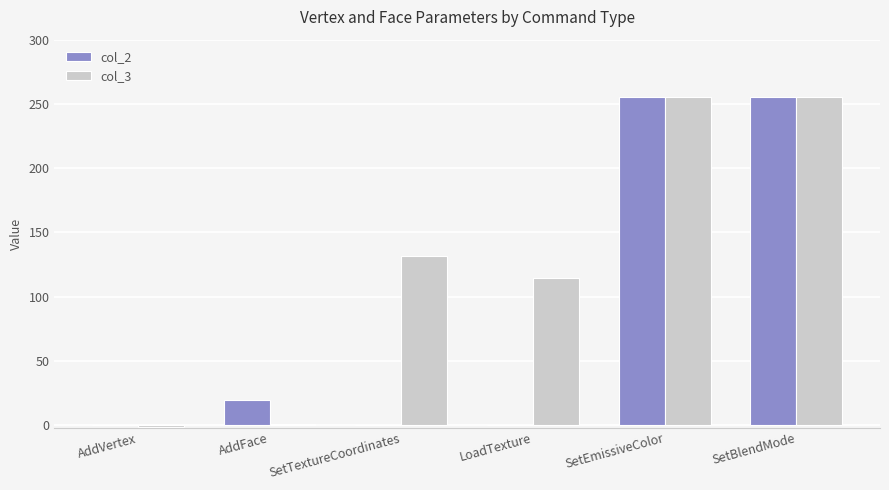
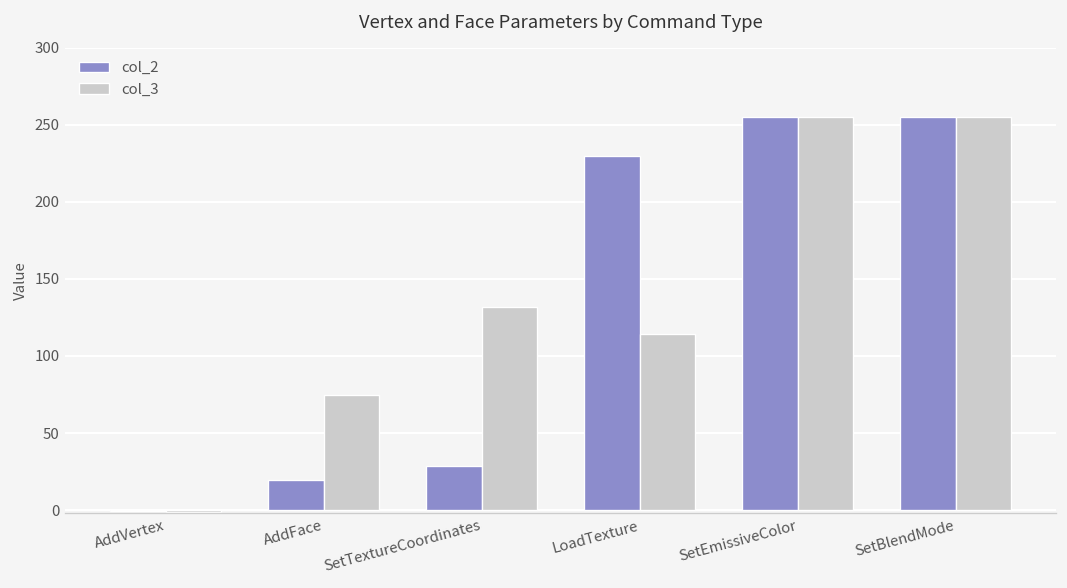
col_3, AddFace: 1 -> 75
col_2, SetTextureCoordinates: 0 -> 28
col_2, LoadTexture: 0 -> 229
